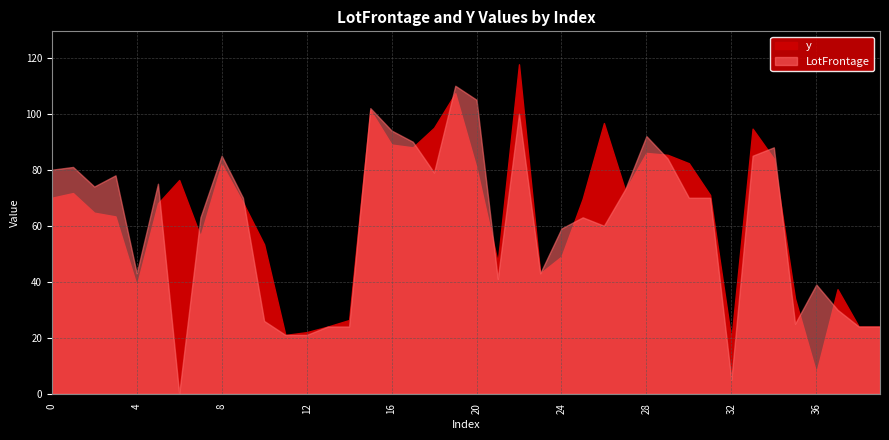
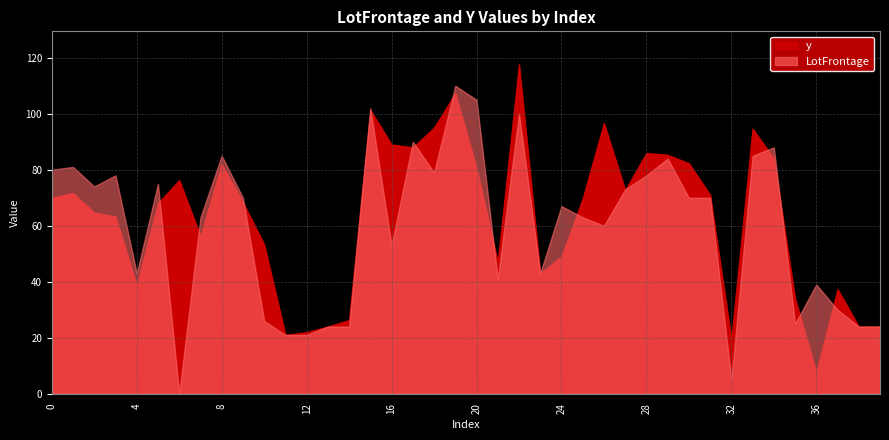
LotFrontage, 16: 94 -> 53
LotFrontage, 24: 59 -> 67
LotFrontage, 28: 92 -> 78
